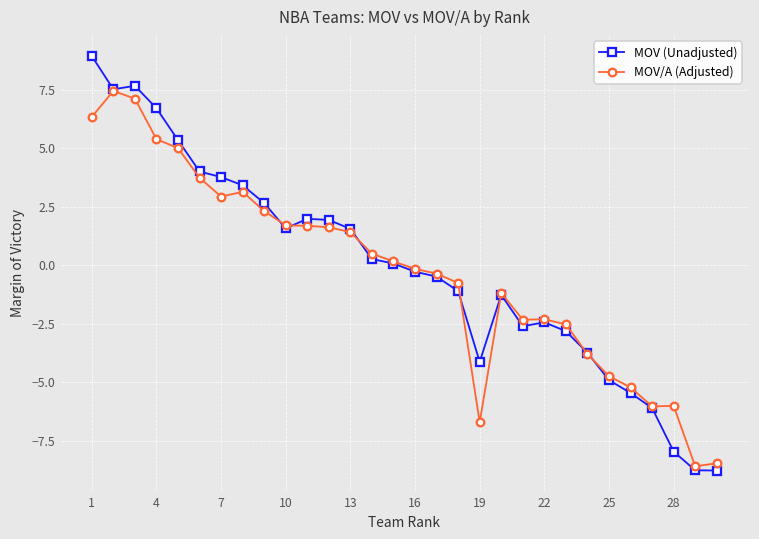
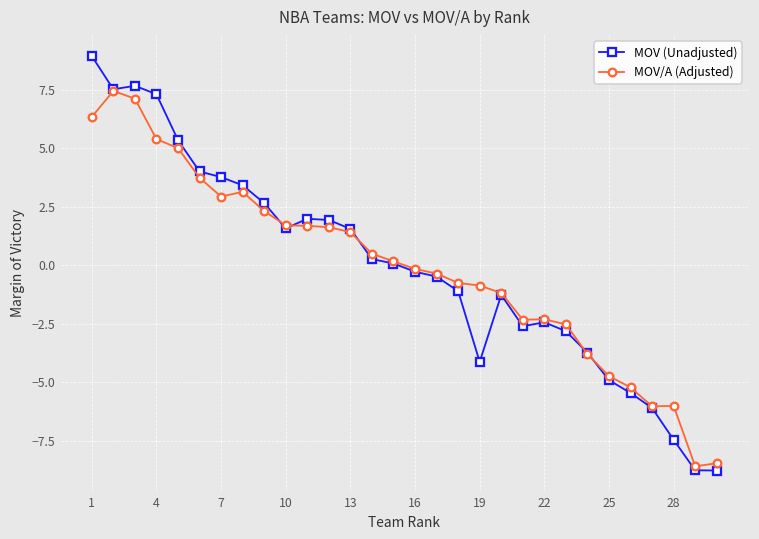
MOV (Unadjusted), 4: 6.7 -> 7.3
MOV/A (Adjusted), 19: -6.7 -> -0.9
MOV (Unadjusted), 28: -8.0 -> -7.5
